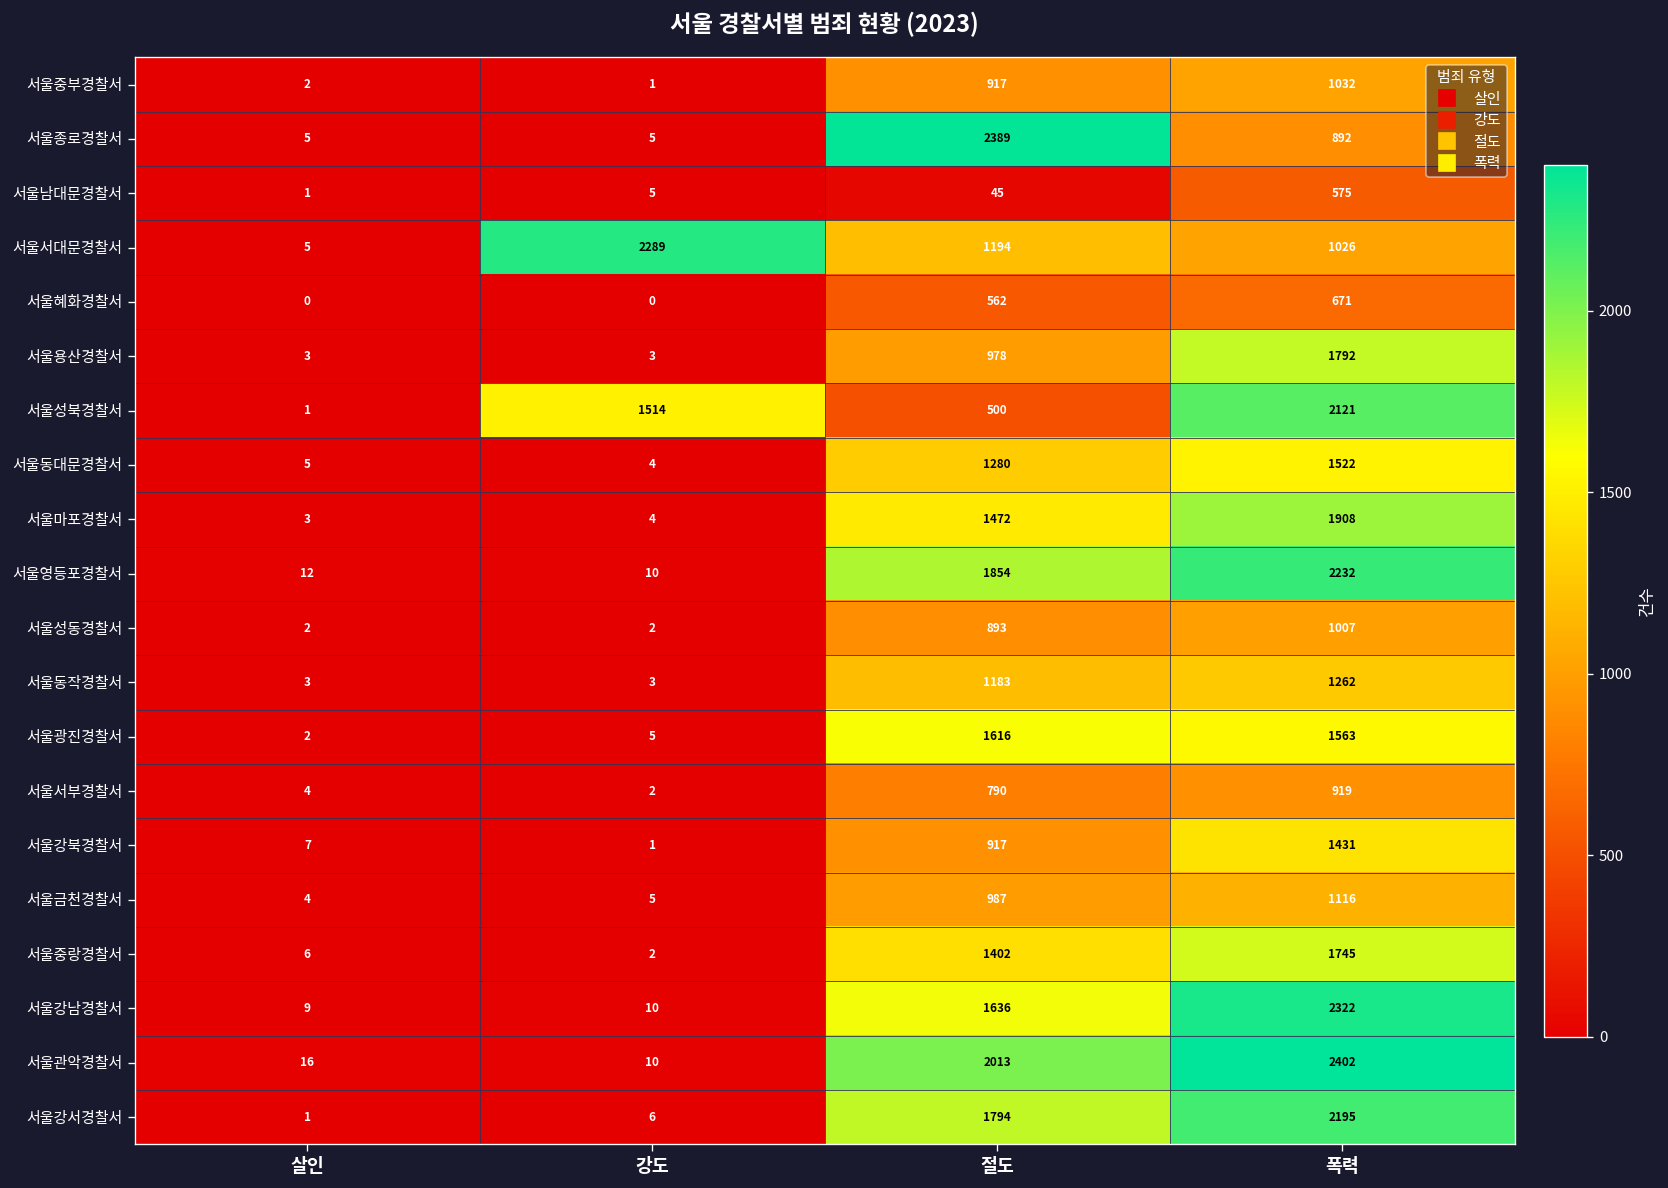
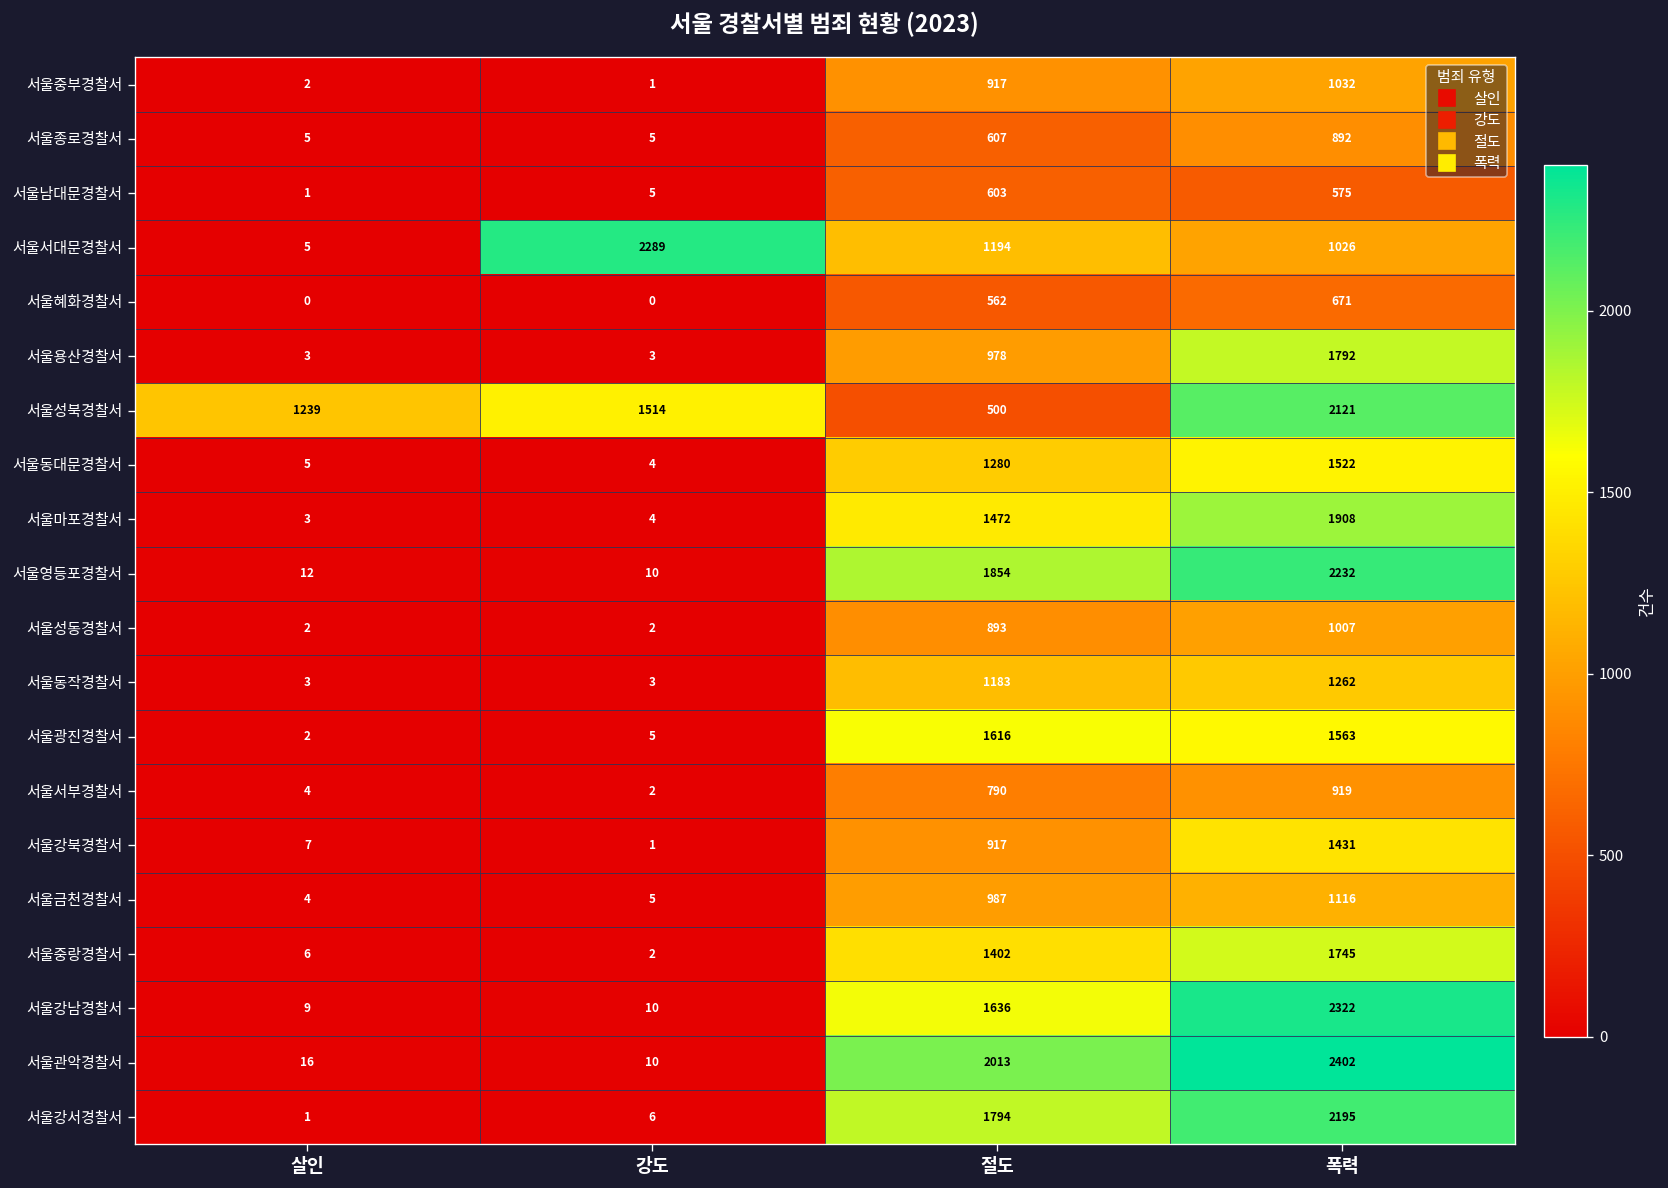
서울종로경찰서, 절도: 2389 -> 607
서울남대문경찰서, 절도: 45 -> 603
서울성북경찰서, 살인: 1 -> 1239
